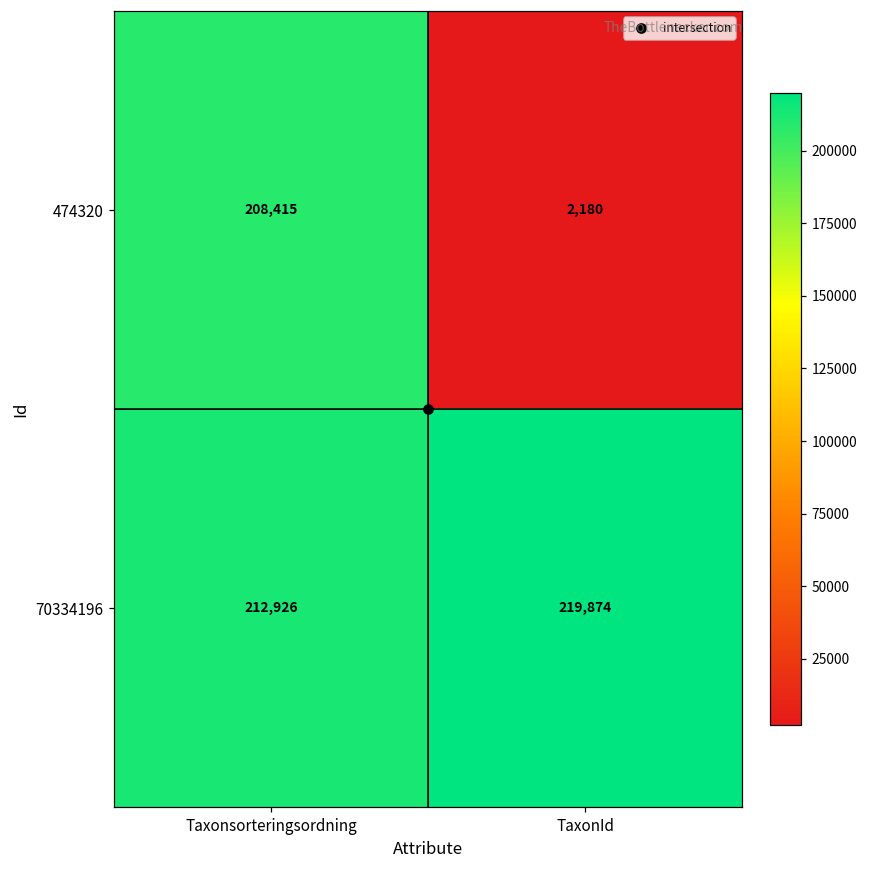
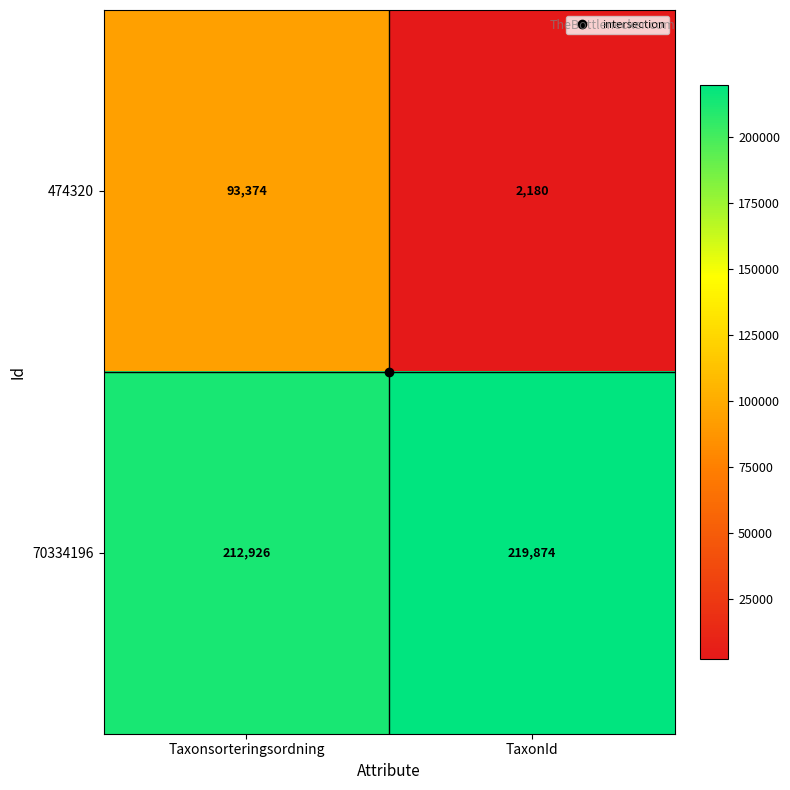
474320, Taxonsorteringsordning: 208,415 -> 93,374
